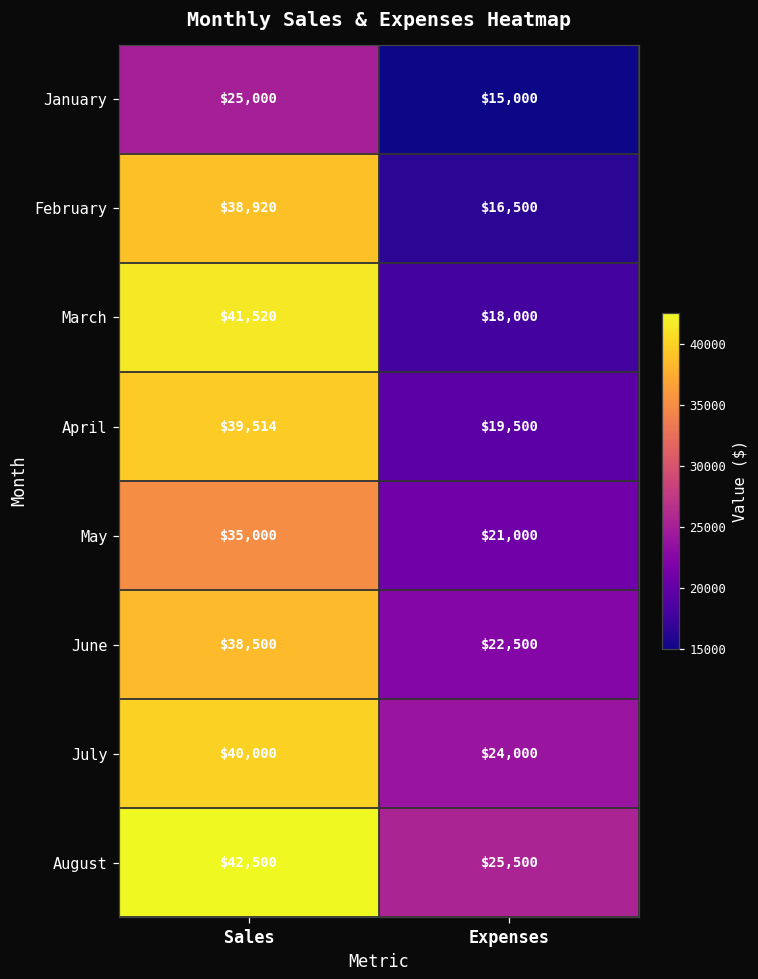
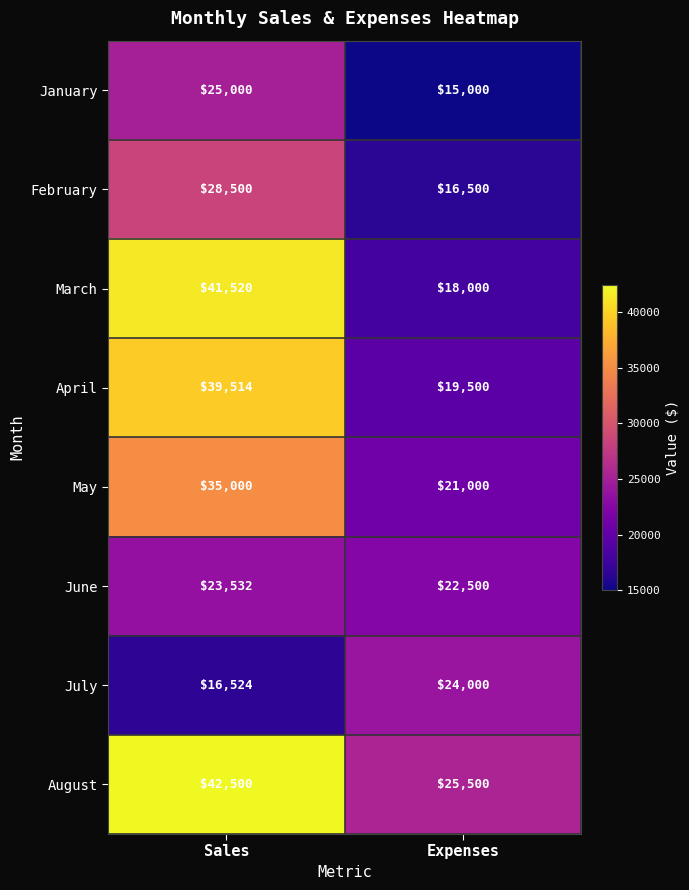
February, Sales: $38,920 -> $28,500
June, Sales: $38,500 -> $23,532
July, Sales: $40,000 -> $16,524
